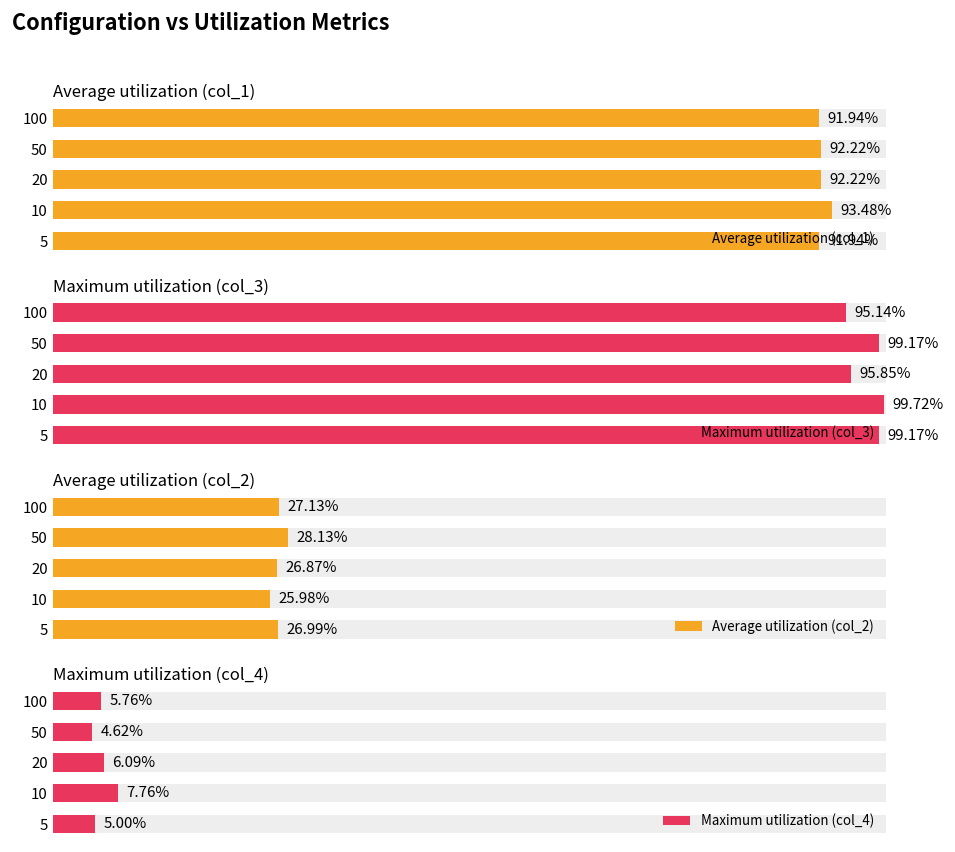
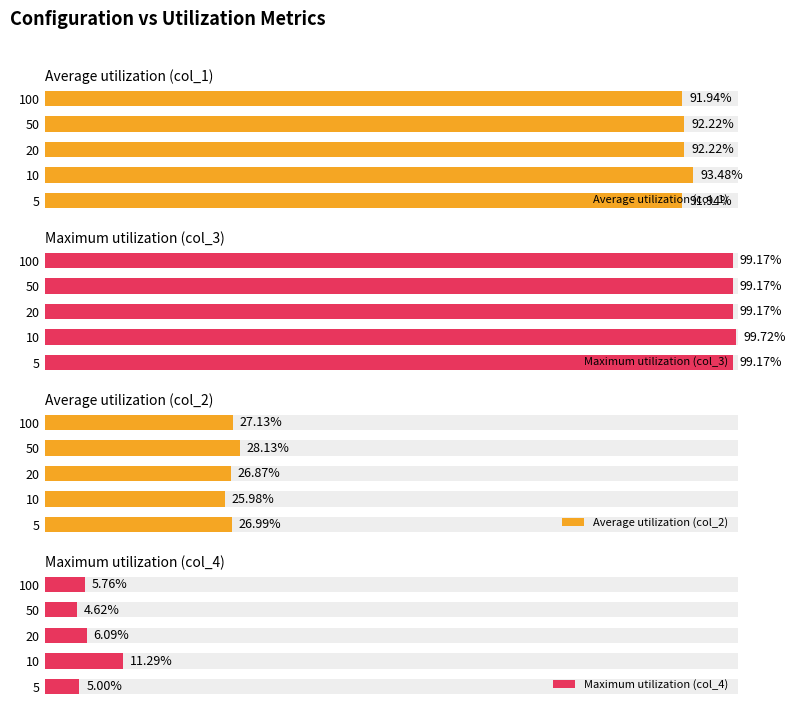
Maximum utilization (col_3), Maximum utilization (col_3), 100: 95.14% -> 99.17%
Maximum utilization (col_3), Maximum utilization (col_3), 20: 95.85% -> 99.17%
Maximum utilization (col_4), Maximum utilization (col_4), 10: 7.76% -> 11.29%
